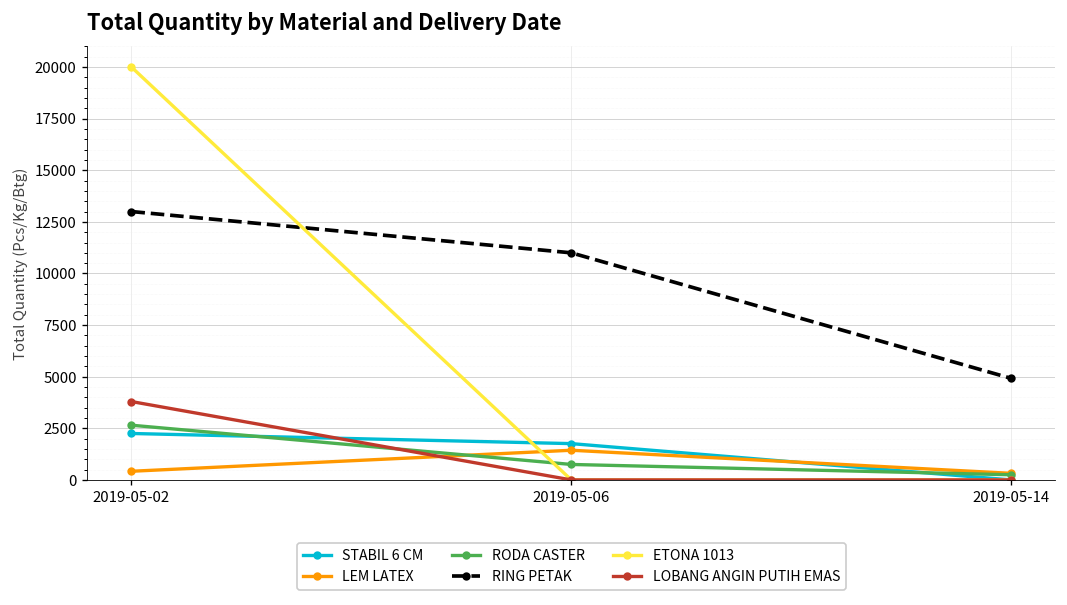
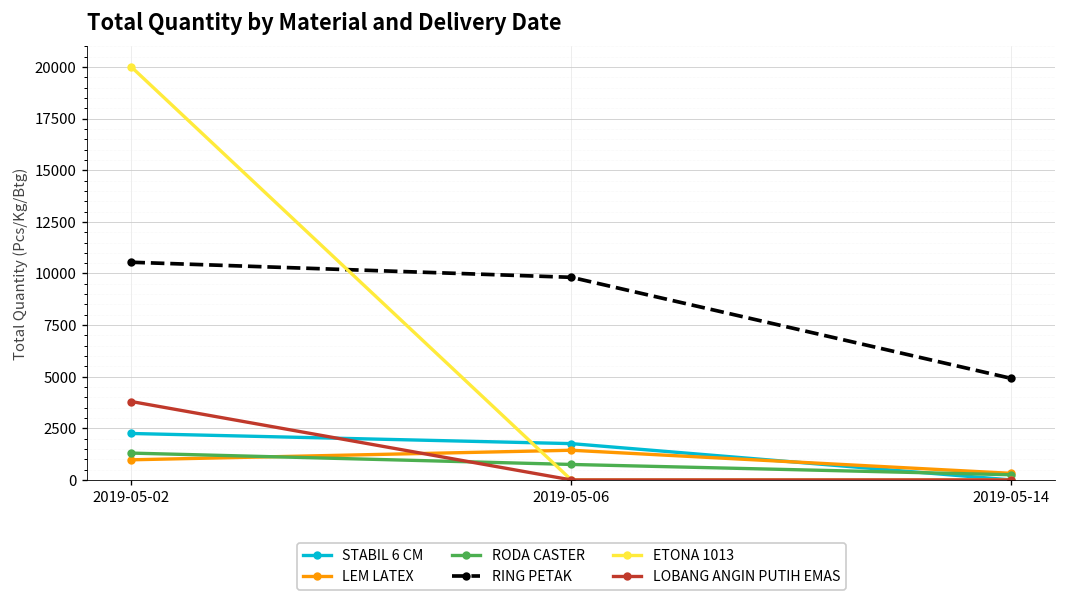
LEM LATEX, 2019-05-02: 400 -> 1000
RODA CASTER, 2019-05-02: 2700 -> 1300
RING PETAK, 2019-05-02: 13000 -> 10500
RING PETAK, 2019-05-06: 11000 -> 9800
